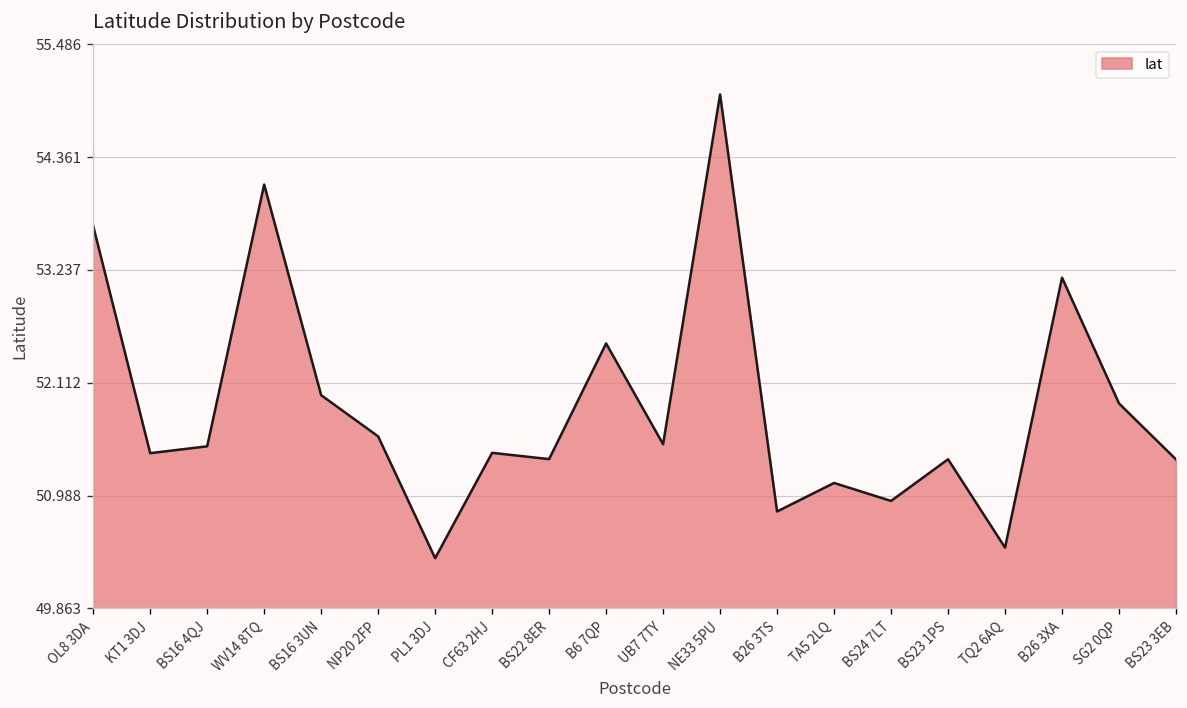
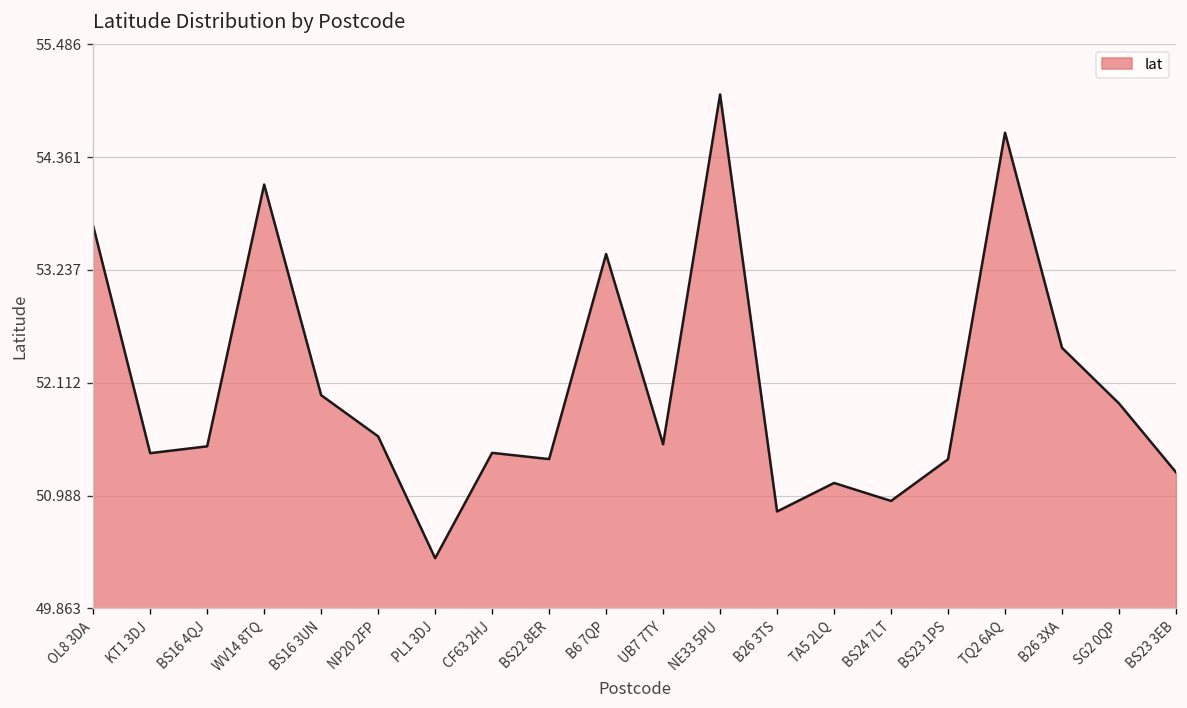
B6 7QP: 52.5 -> 53.4
TQ2 6AQ: 50.5 -> 54.6
B26 3XA: 53.2 -> 52.5
BS23 3EB: 51.3 -> 51.2
